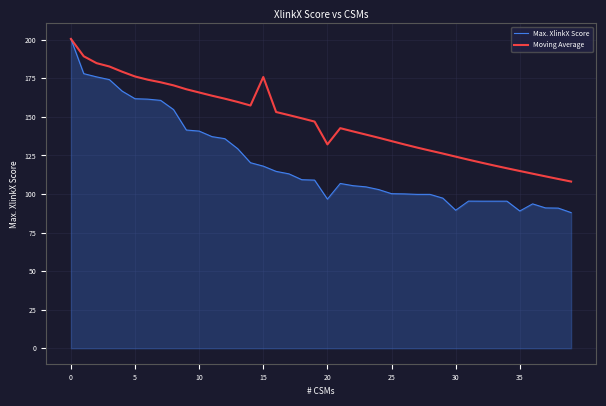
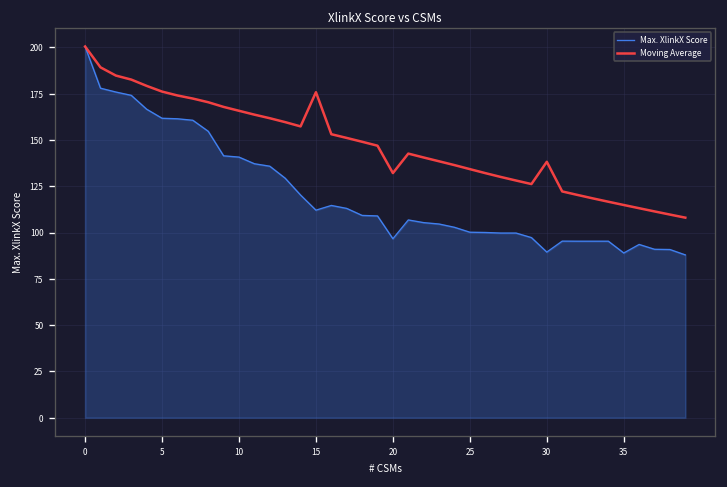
Max. XlinkX Score, 15: 118 -> 112
Moving Average, 30: 124 -> 138
